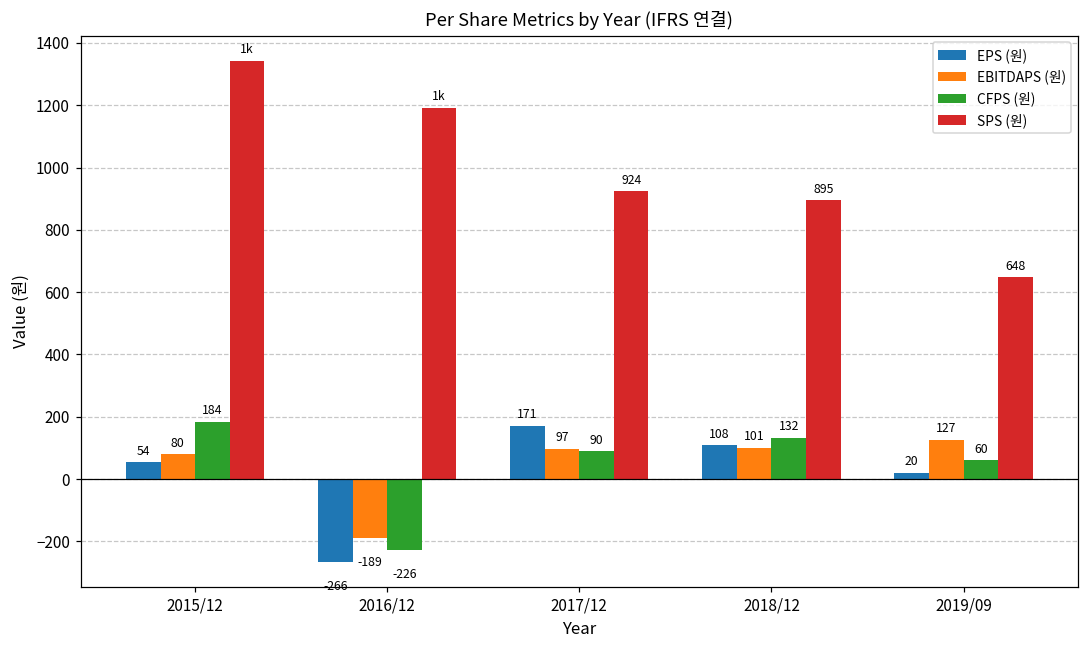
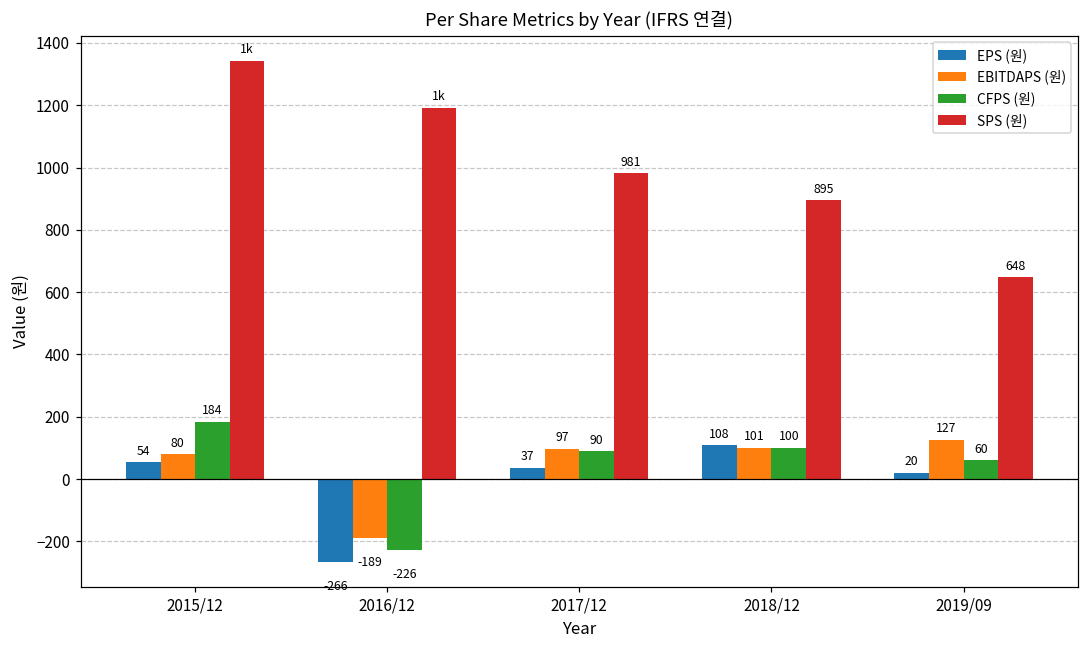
EPS (원), 2017/12: 171 -> 37
SPS (원), 2017/12: 924 -> 981
CFPS (원), 2018/12: 132 -> 100
